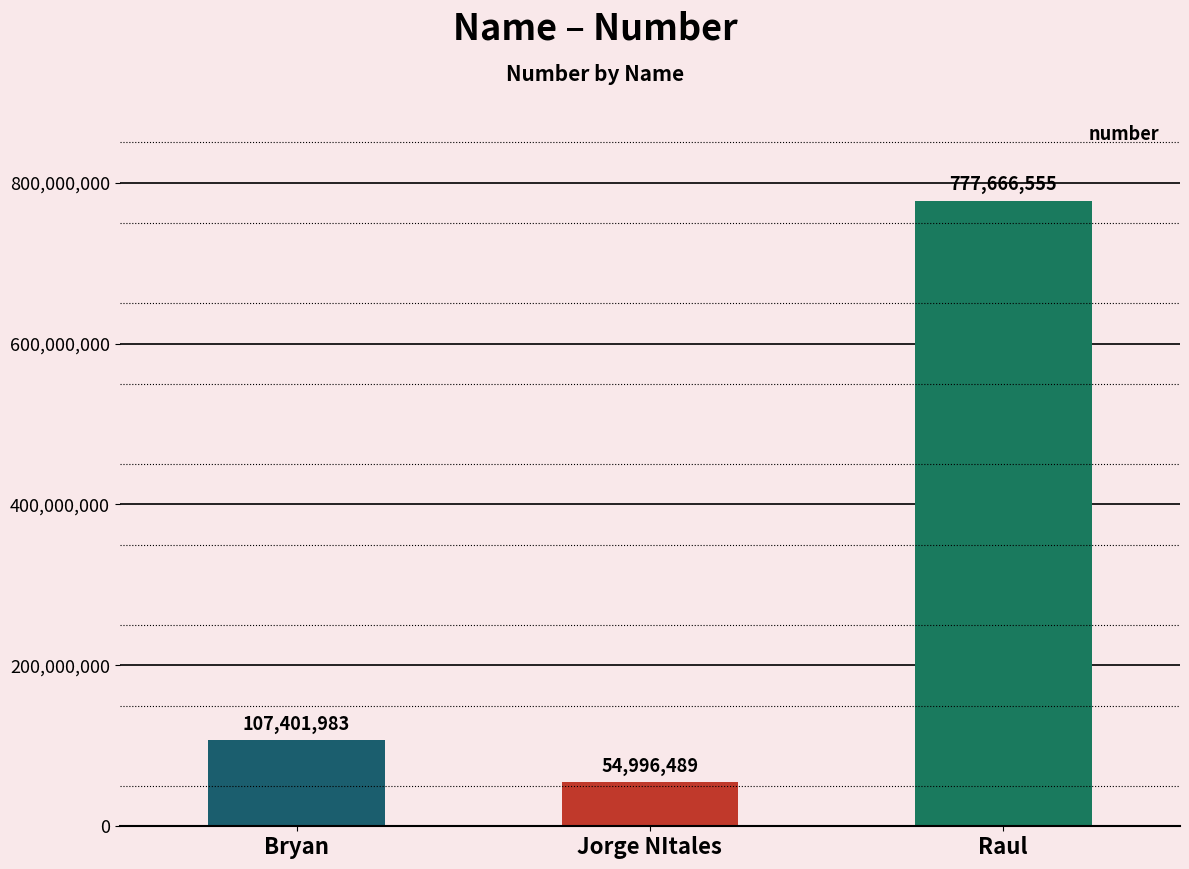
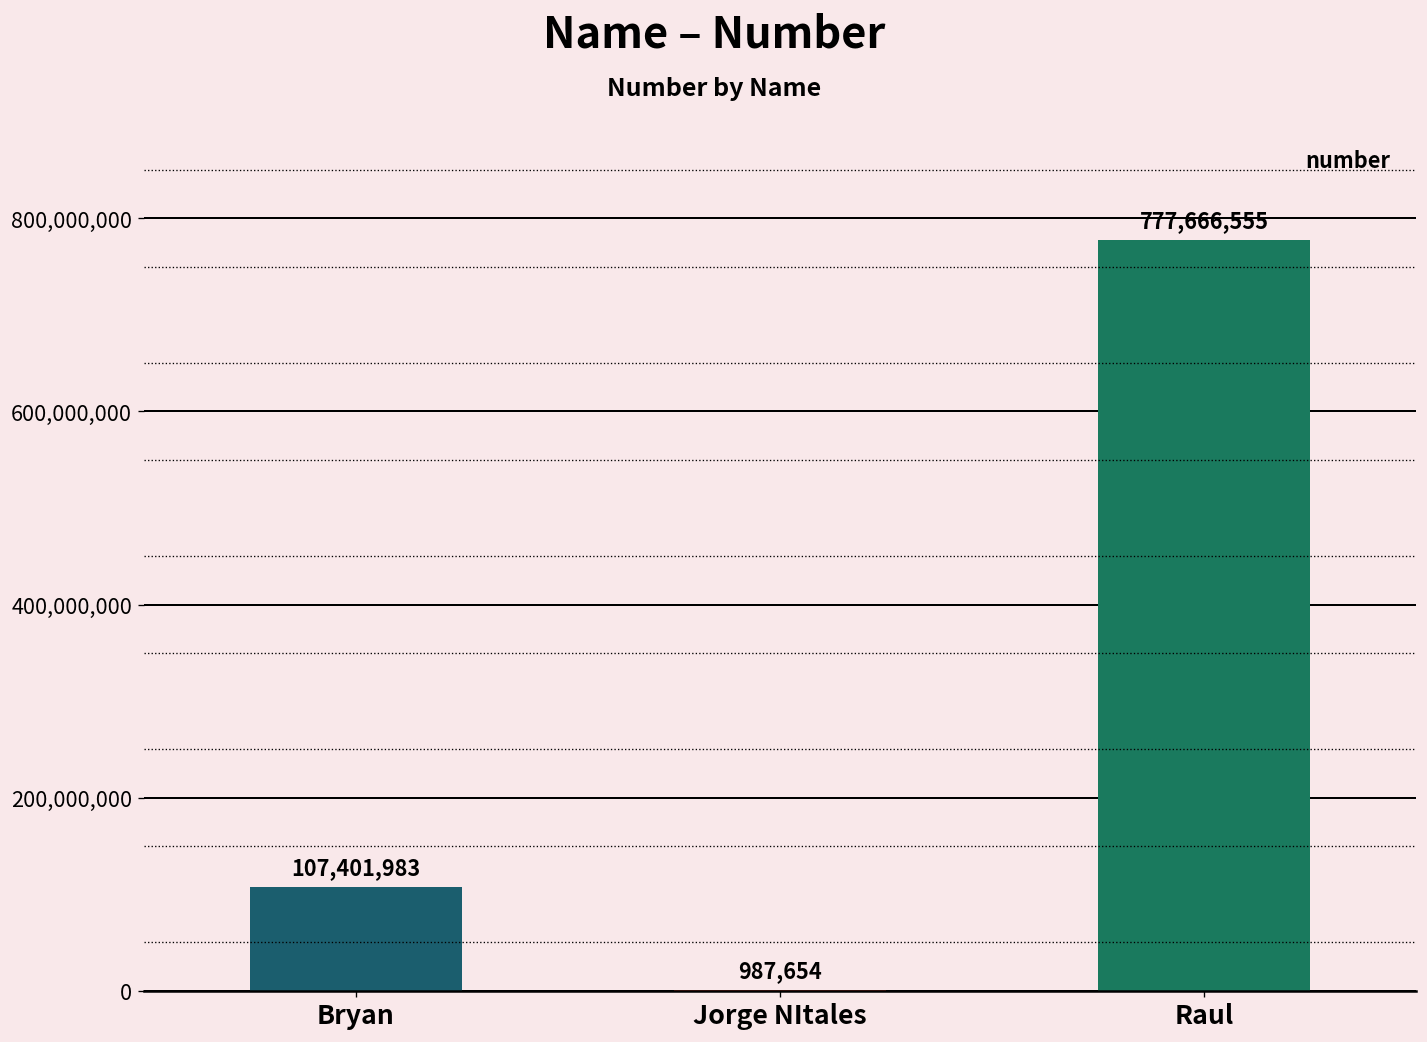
Jorge NItales: 54,996,489 -> 987,654
